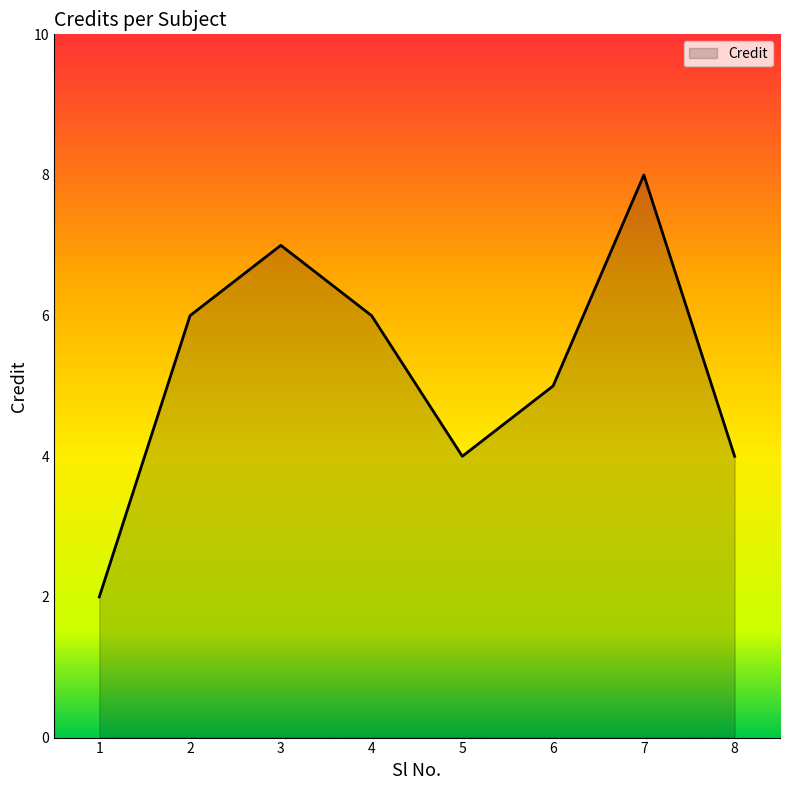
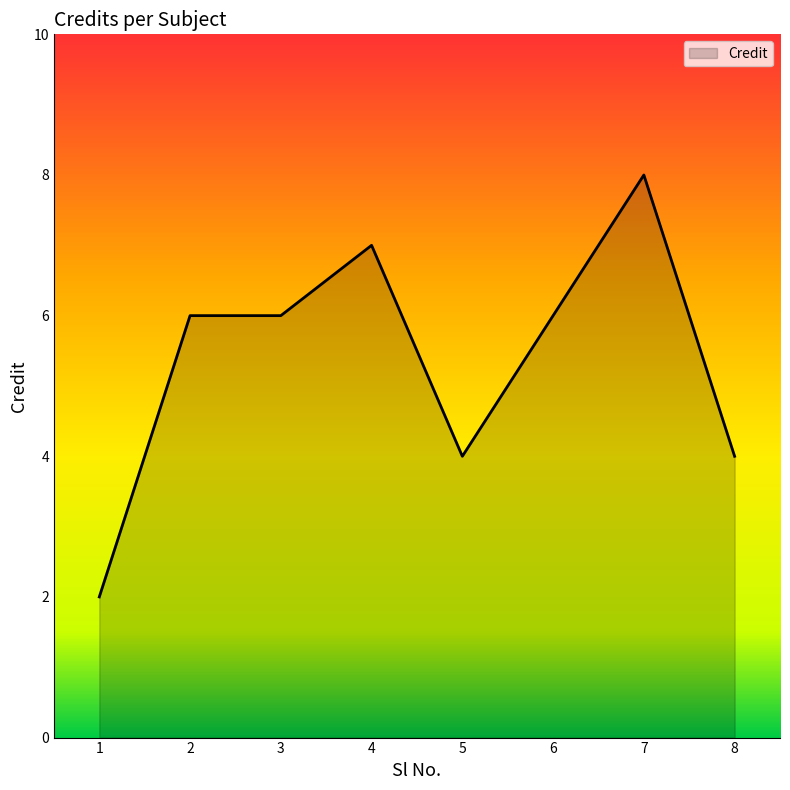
3: 7 -> 6
4: 6 -> 7
6: 5 -> 6
